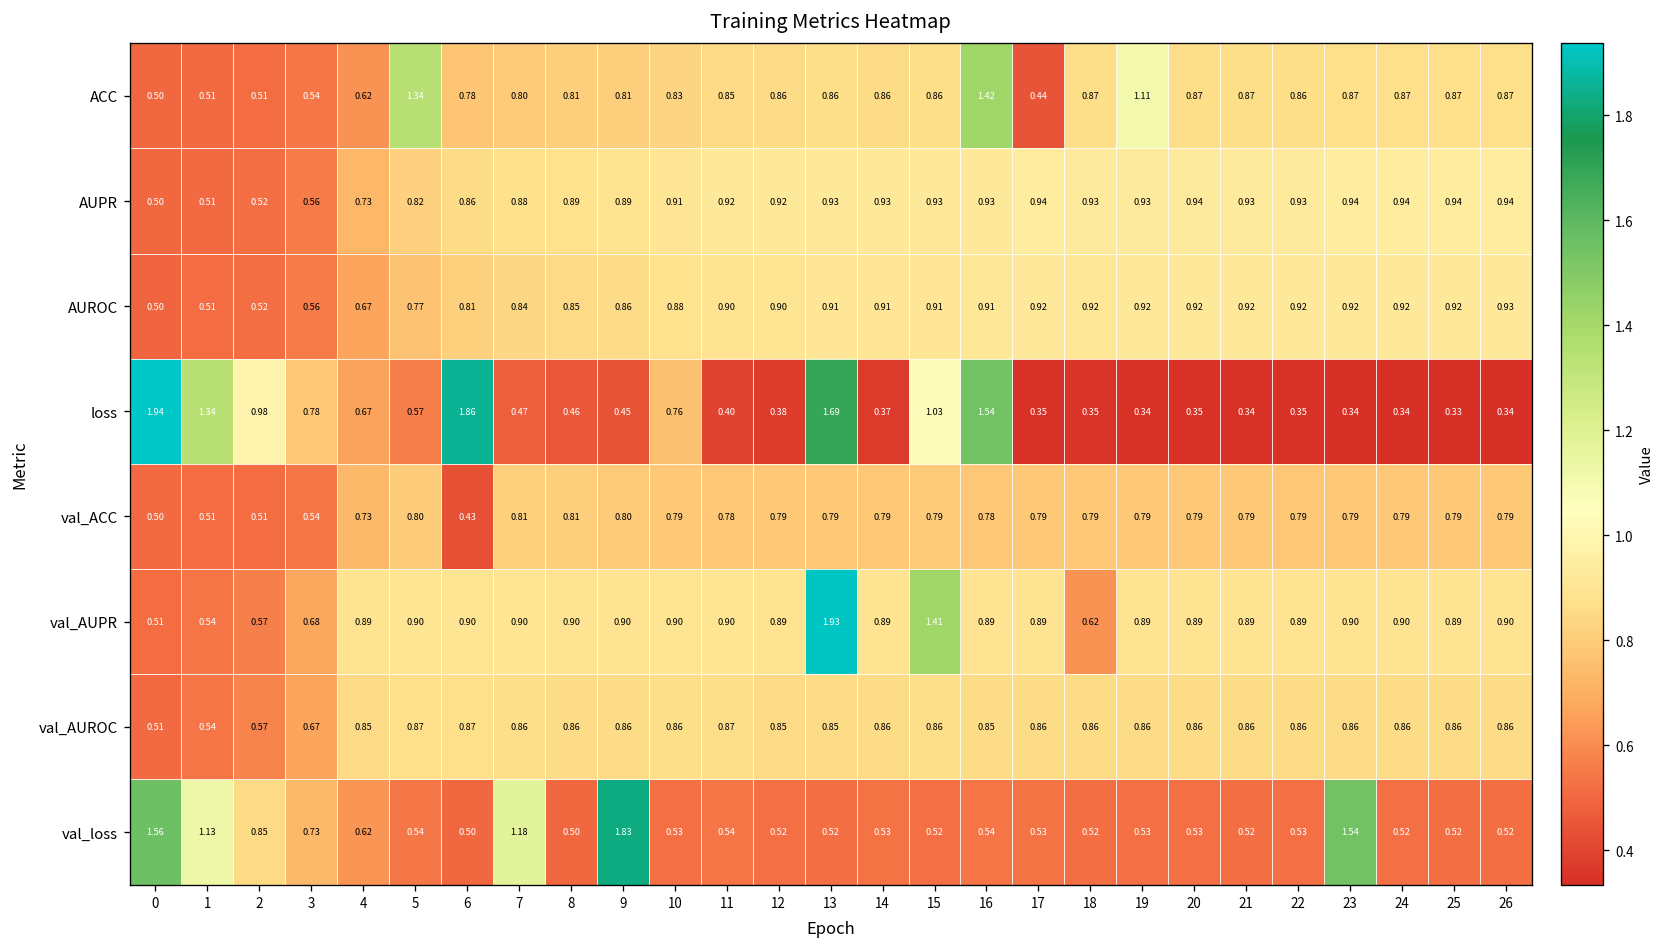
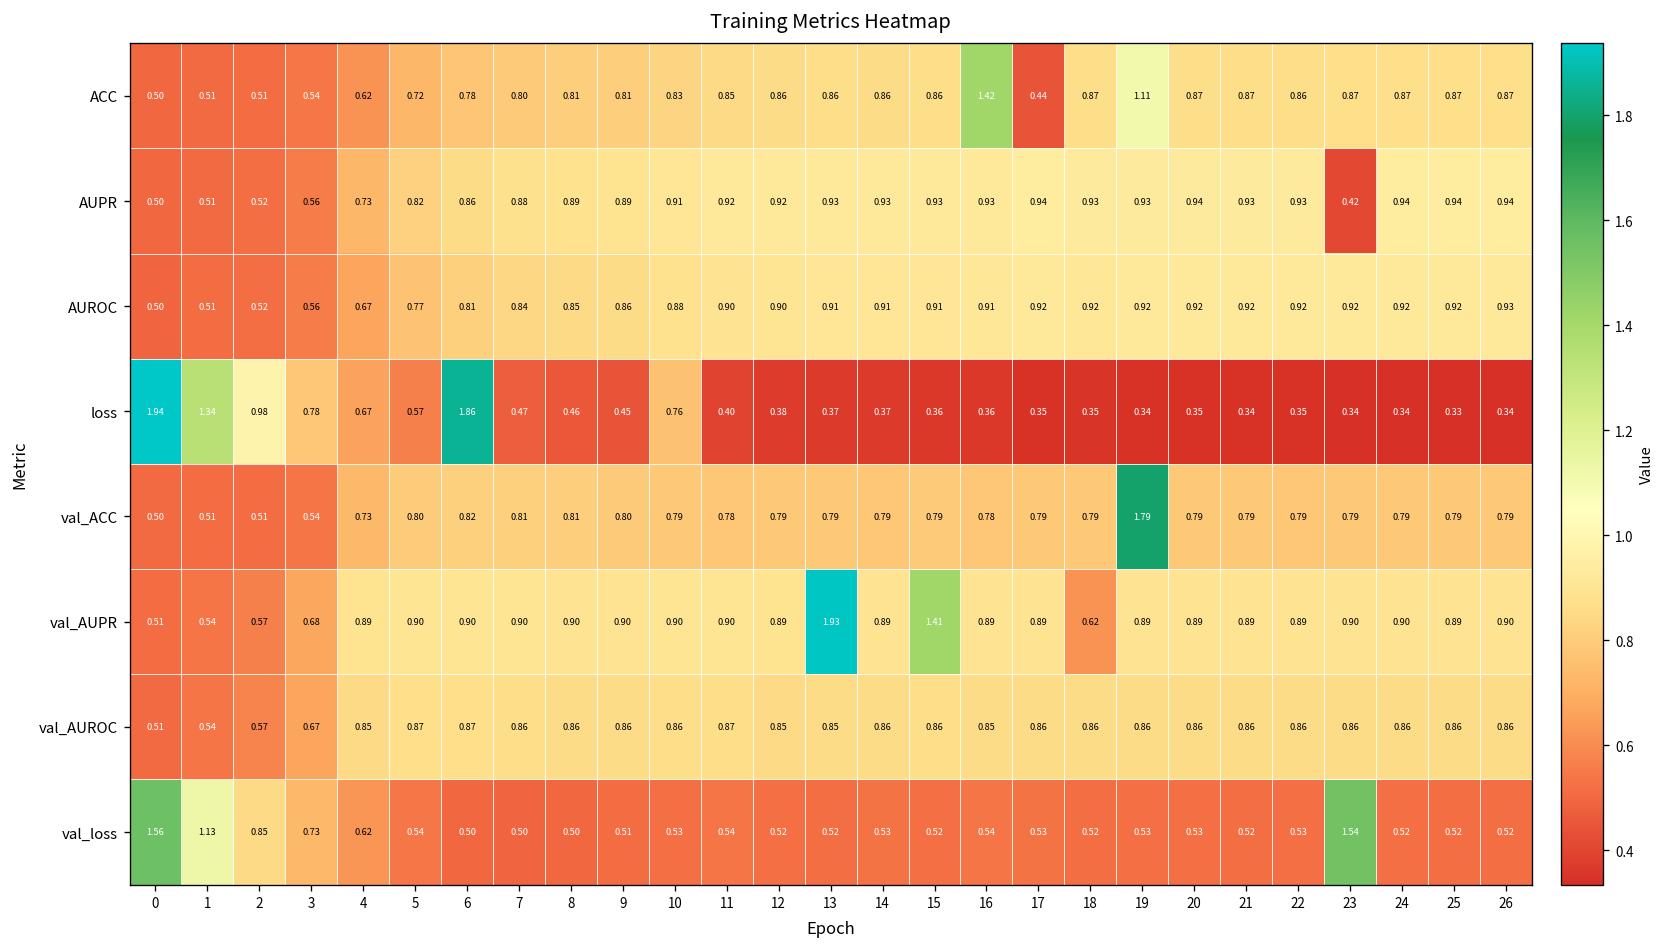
ACC, 5: 1.34 -> 0.72
AUPR, 23: 0.94 -> 0.42
loss, 13: 1.69 -> 0.37
loss, 15: 1.03 -> 0.36
loss, 16: 1.54 -> 0.36
val_ACC, 6: 0.43 -> 0.82
val_ACC, 19: 0.79 -> 1.79
val_loss, 7: 1.18 -> 0.50
val_loss, 9: 1.83 -> 0.51
